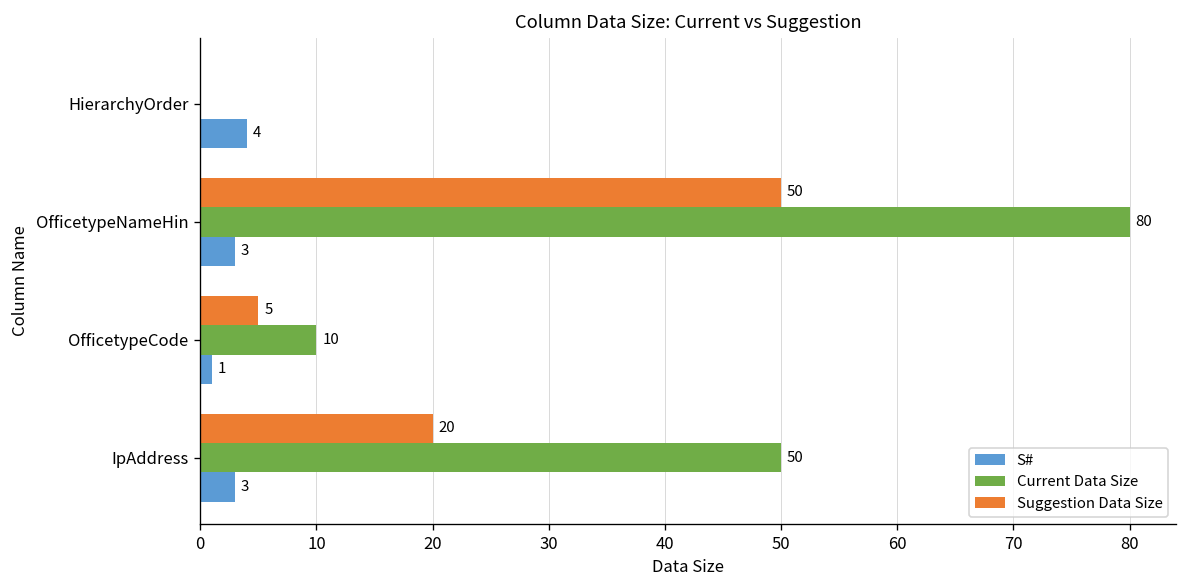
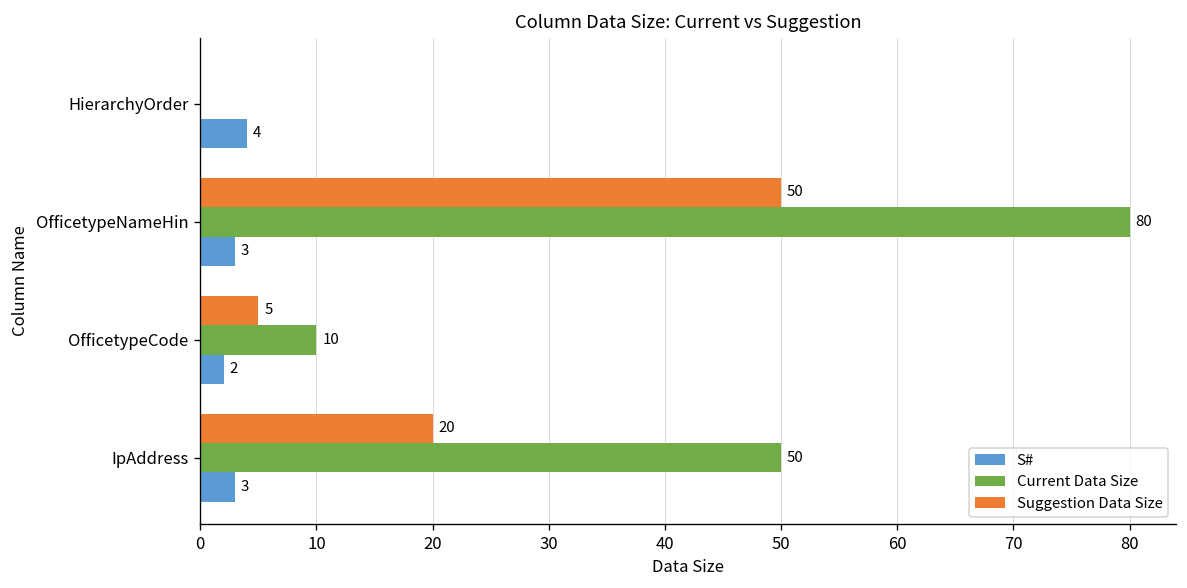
S#, OfficetypeCode: 1 -> 2
